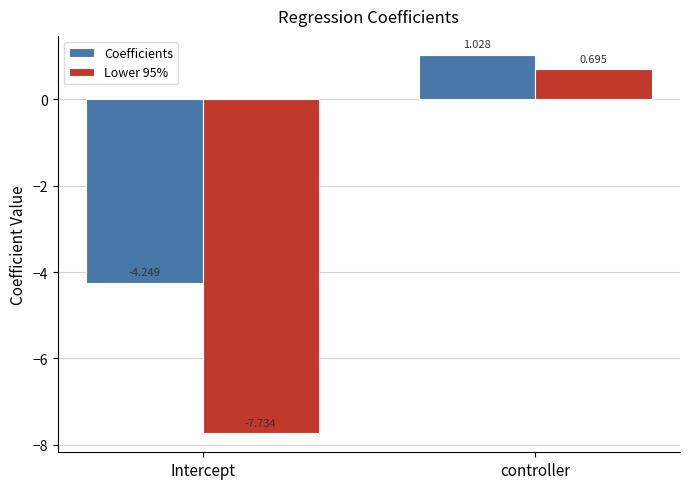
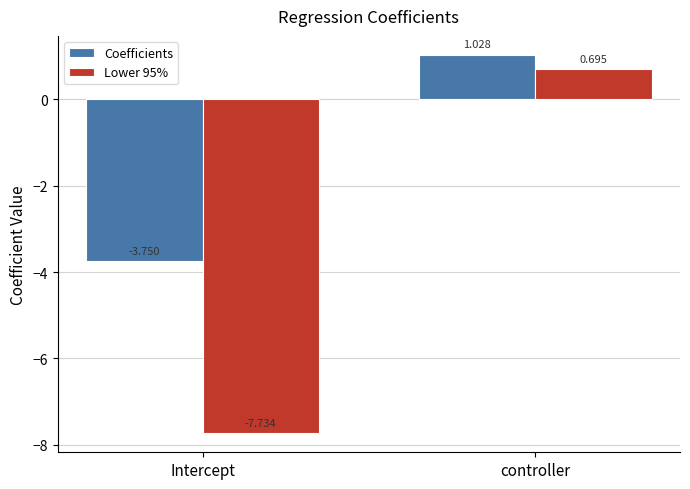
Coefficients, Intercept: -4.249 -> -3.750
